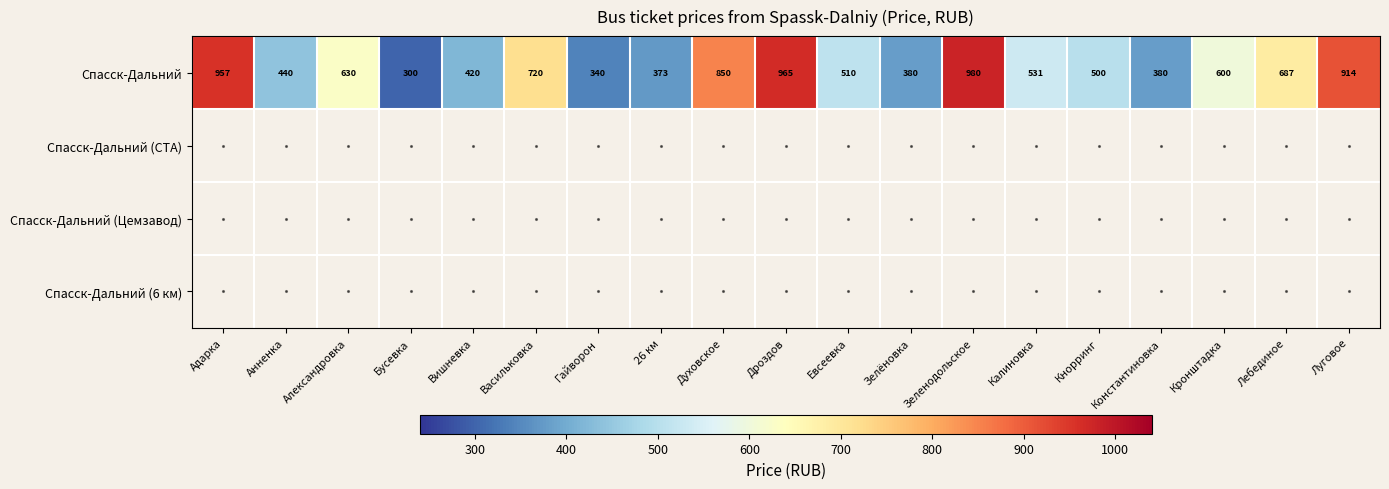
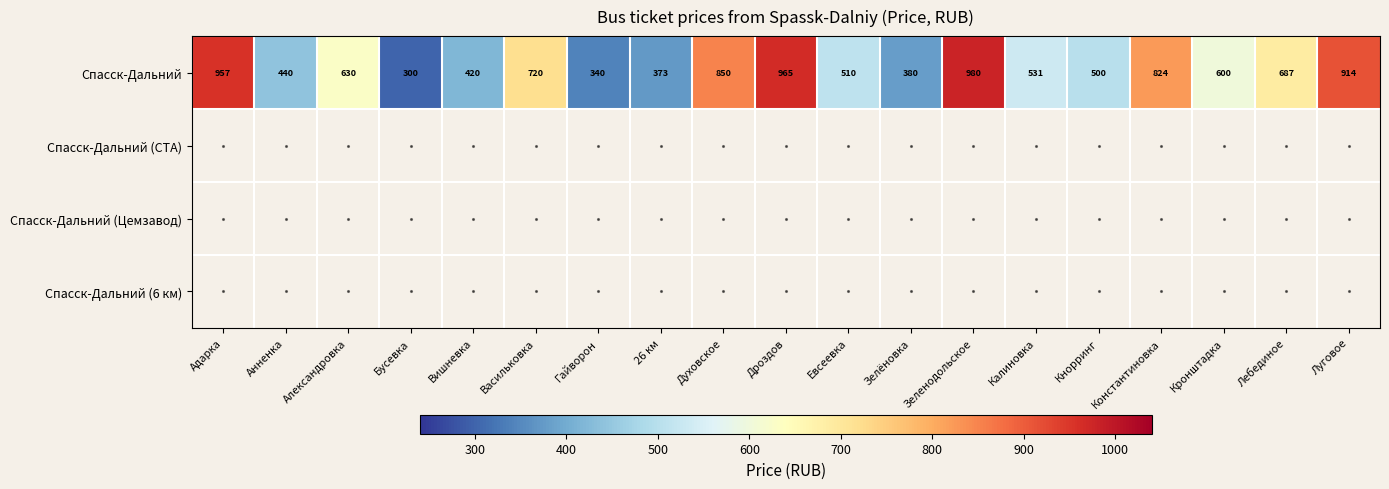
Спасск-Дальний, Константиновка: 380 -> 824
